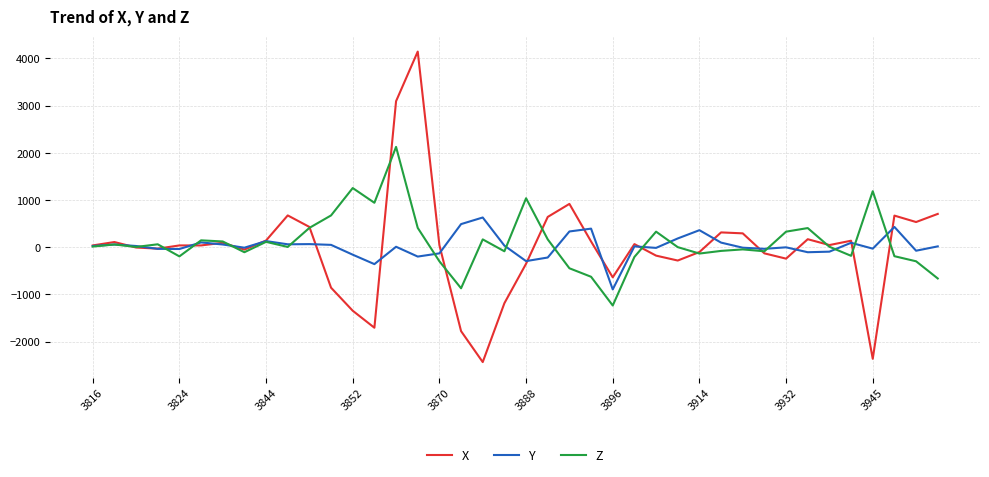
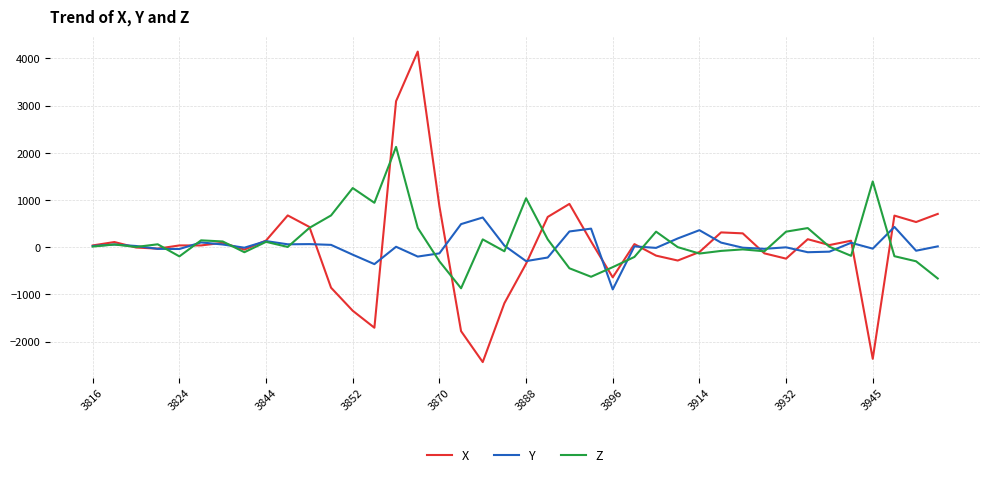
X, 3870: 0 -> 900
Z, 3896: -1200 -> -400
Z, 3945: 1200 -> 1400
